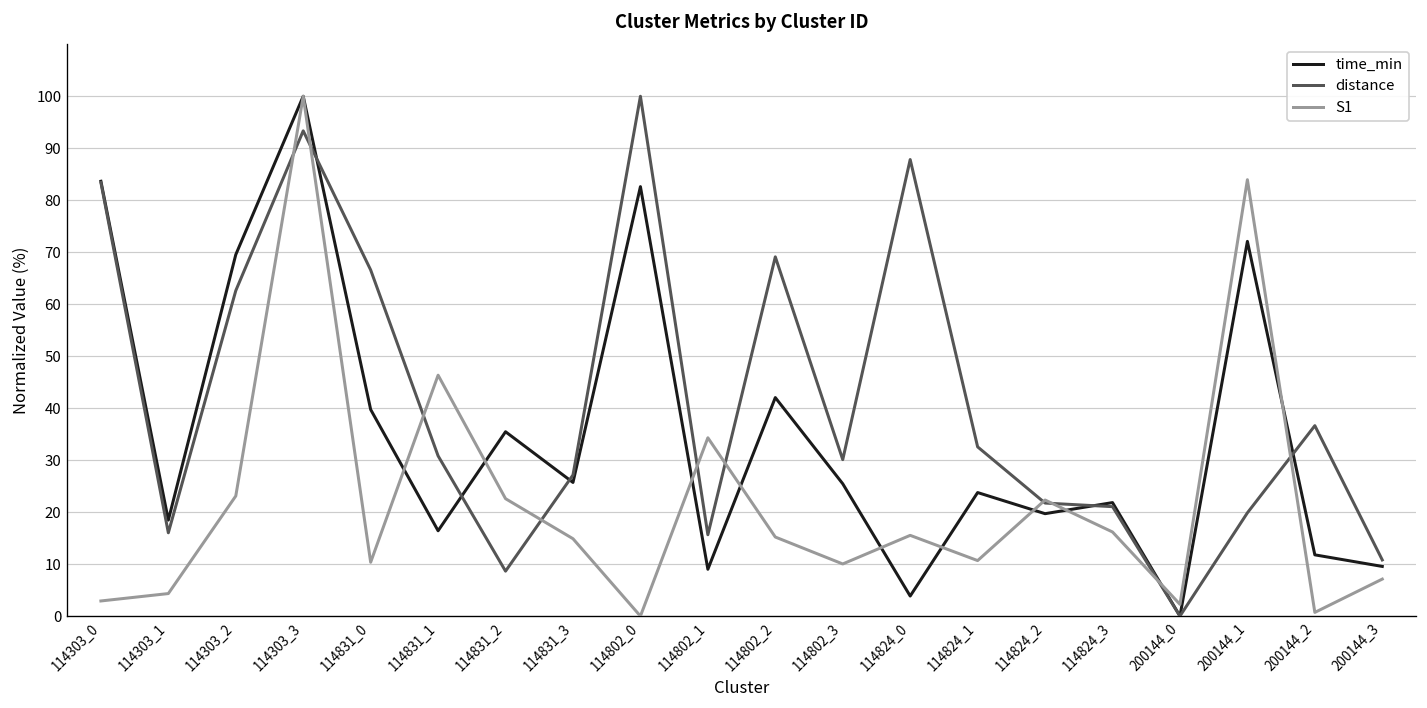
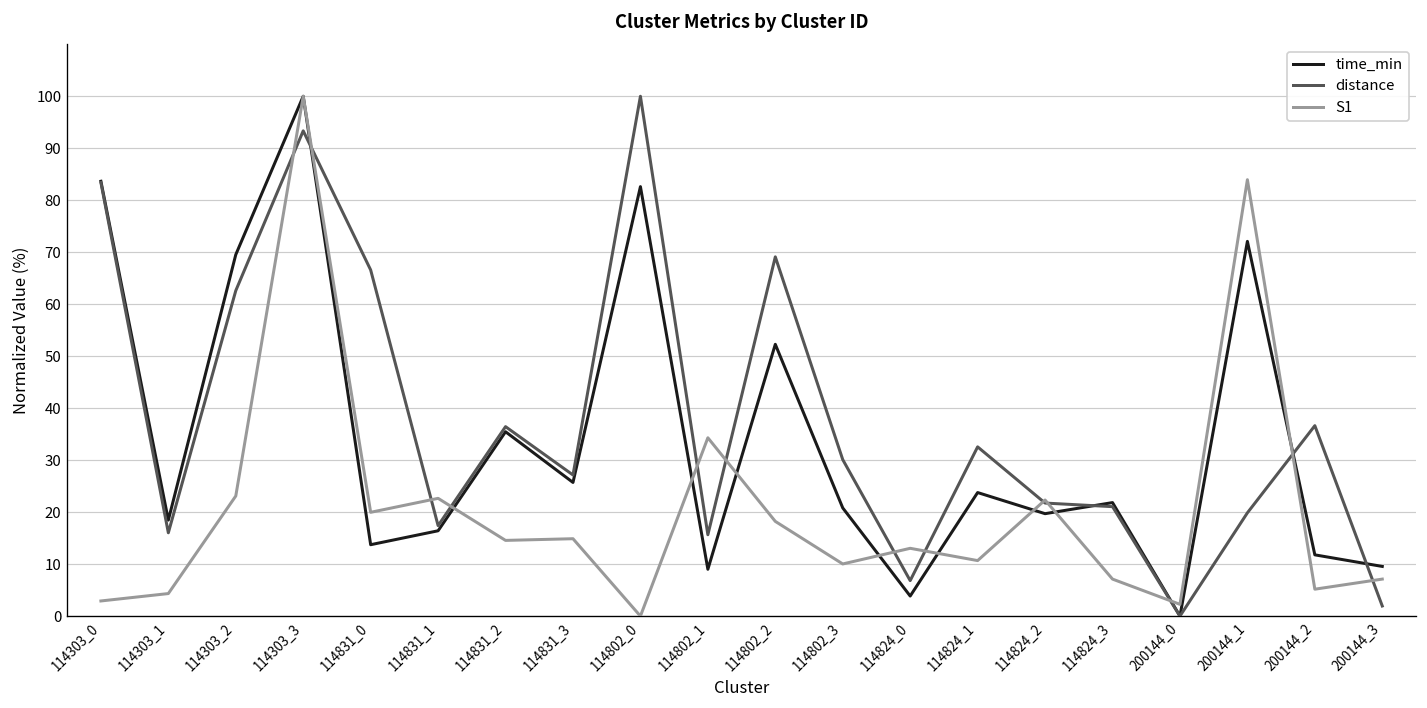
time_min, 114831_0: 40 -> 14
S1, 114831_0: 10 -> 20
distance, 114831_1: 31 -> 17
S1, 114831_1: 46 -> 23
distance, 114831_2: 9 -> 36
S1, 114831_2: 23 -> 15
time_min, 114802_2: 42 -> 52
S1, 114802_2: 15 -> 18
time_min, 114802_3: 25 -> 21
distance, 114824_0: 88 -> 7
S1, 114824_0: 16 -> 13
S1, 114824_3: 16 -> 7
S1, 200144_2: 1 -> 5
distance, 200144_3: 11 -> 2
